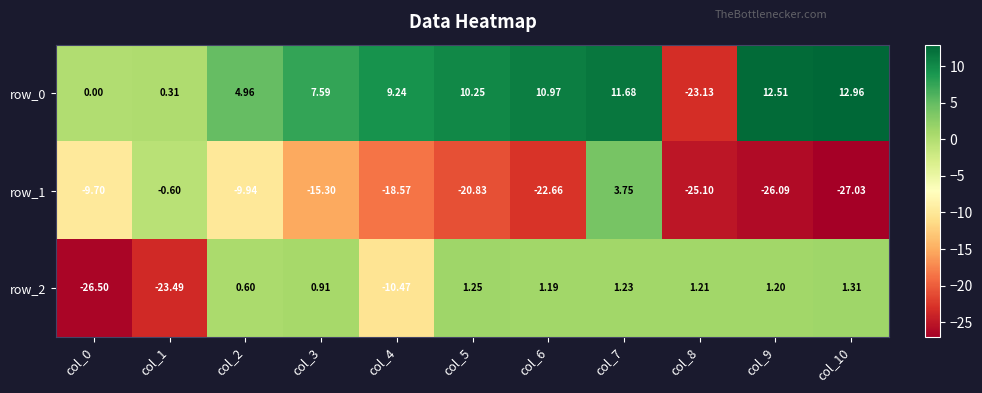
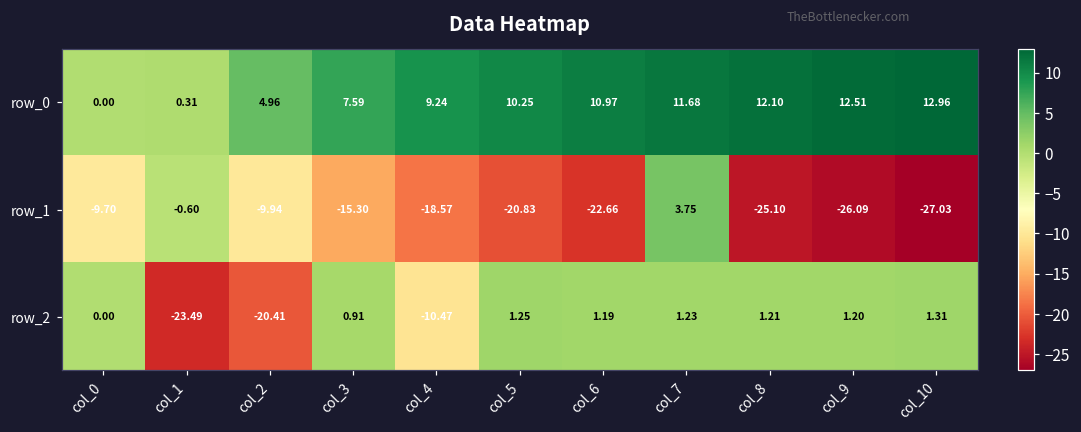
row_0, col_8: -23.13 -> 12.10
row_2, col_0: -26.50 -> 0.00
row_2, col_2: 0.60 -> -20.41
